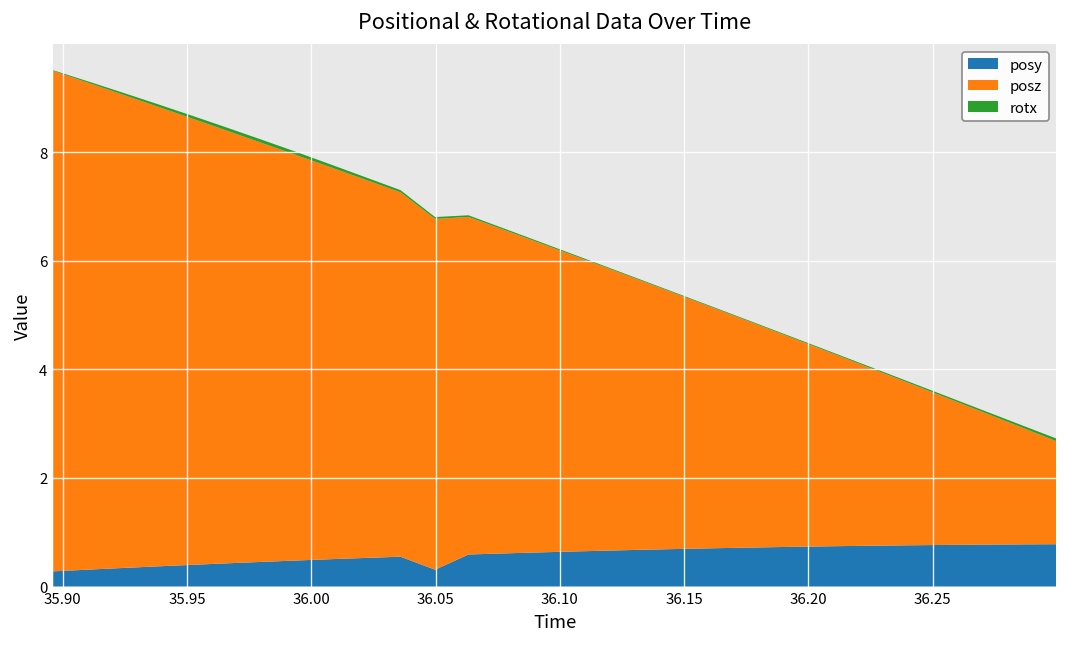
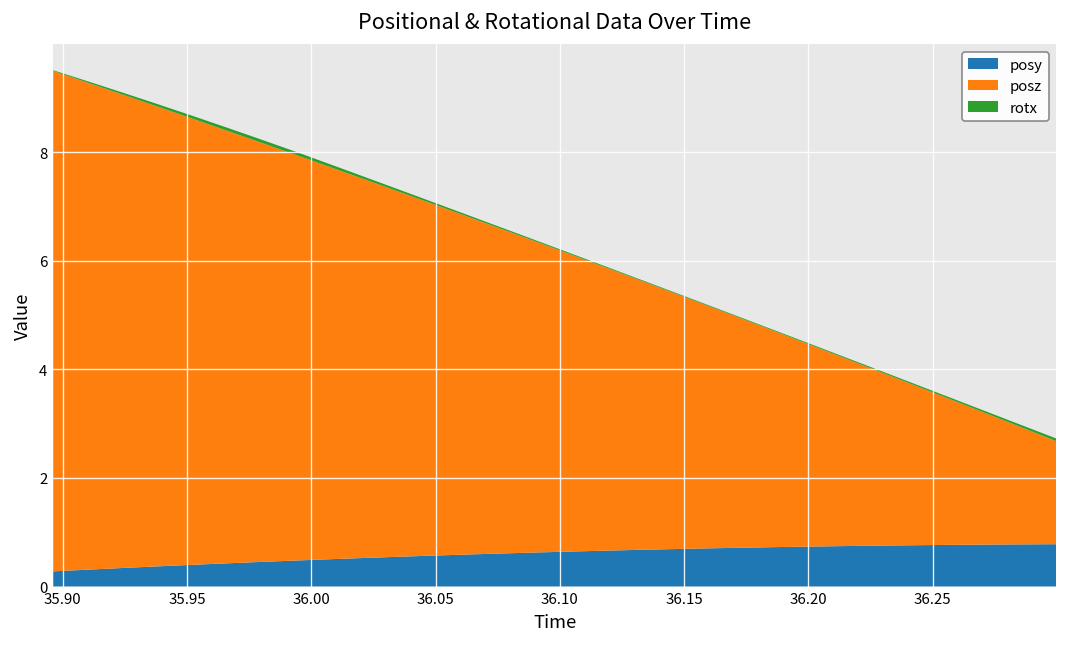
posy, 36.05: 0.3 -> 0.6
